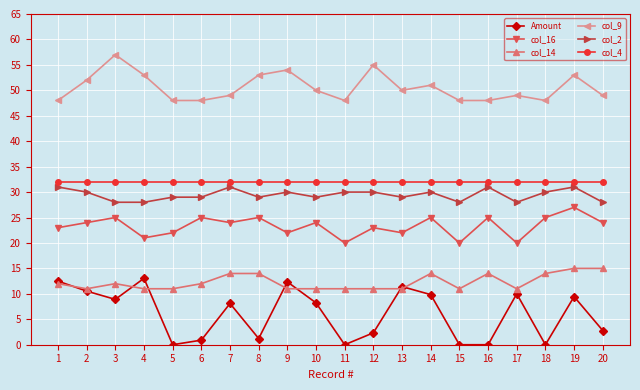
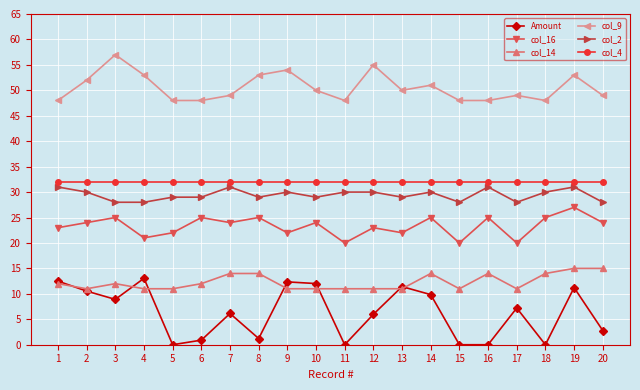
Amount, 7: 8 -> 6
Amount, 10: 8 -> 12
Amount, 12: 2 -> 6
Amount, 17: 10 -> 7
Amount, 19: 9 -> 11
